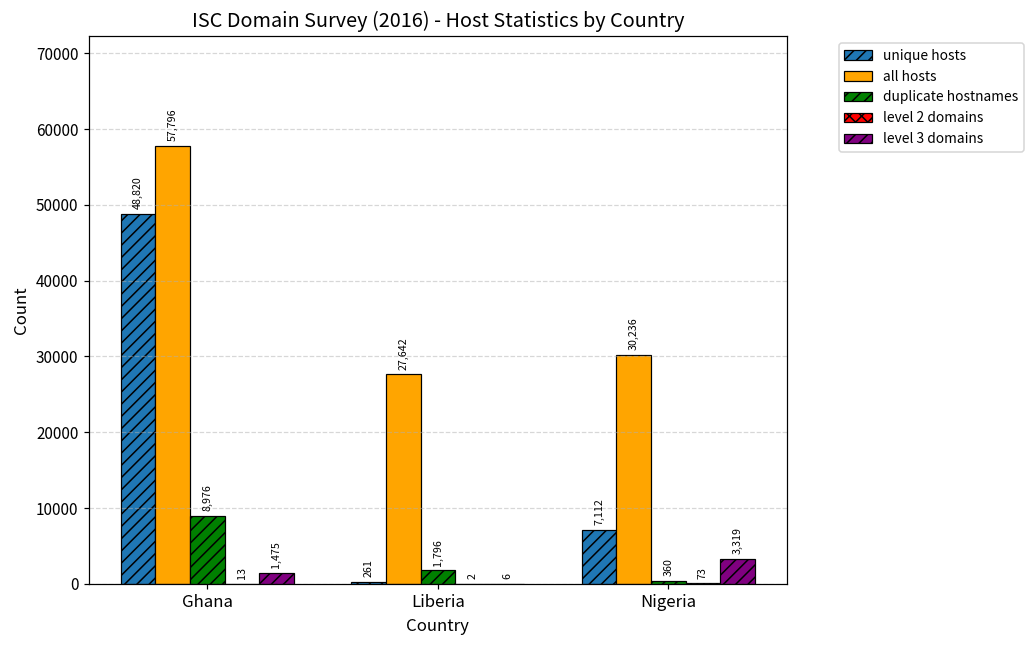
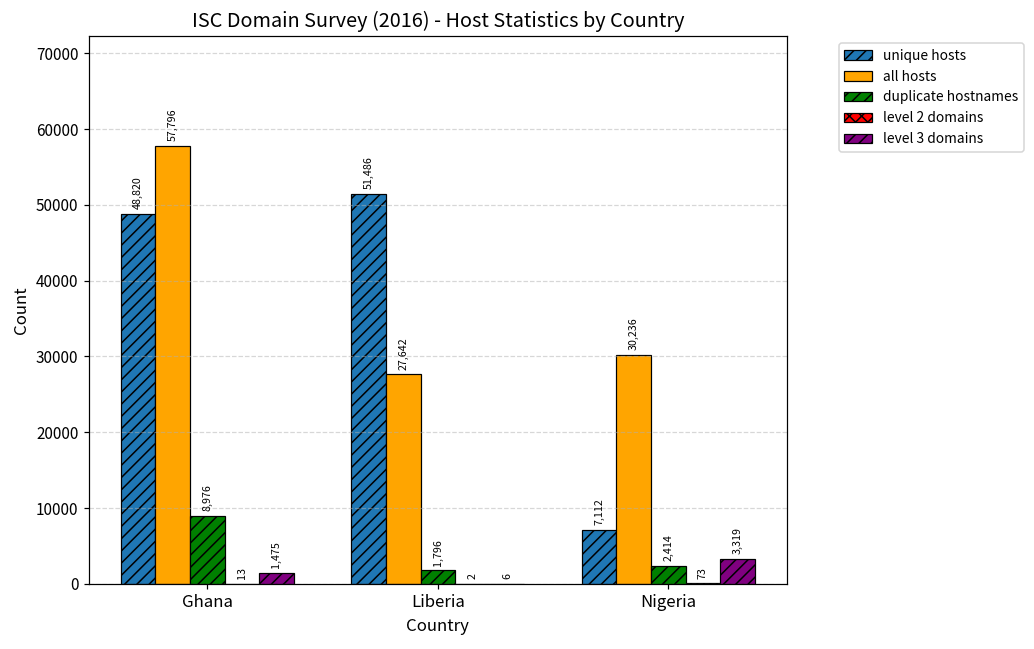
unique hosts, Liberia: 261 -> 51,486
duplicate hostnames, Nigeria: 360 -> 2,414
